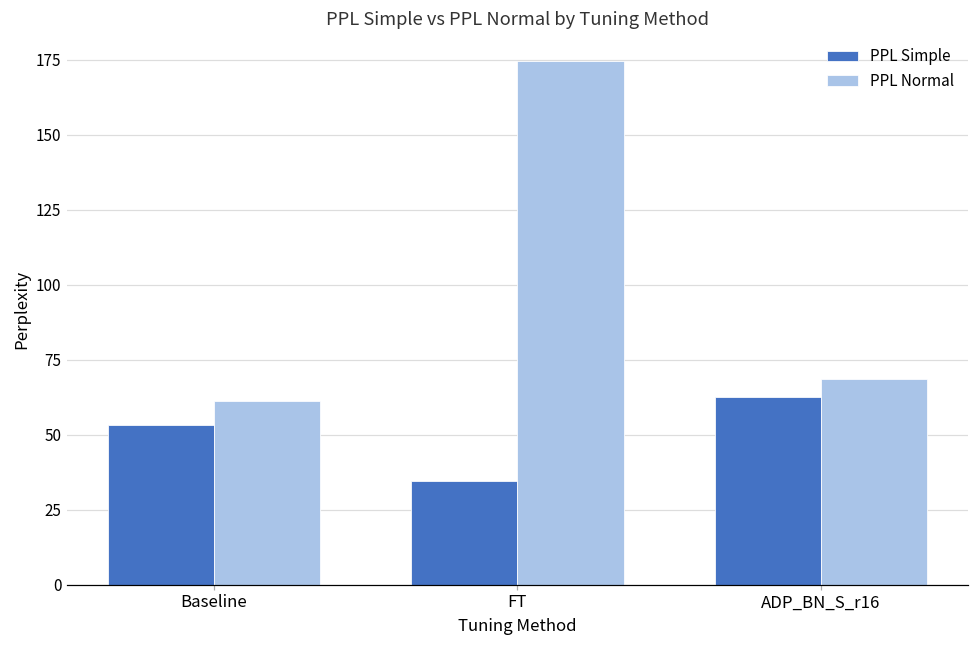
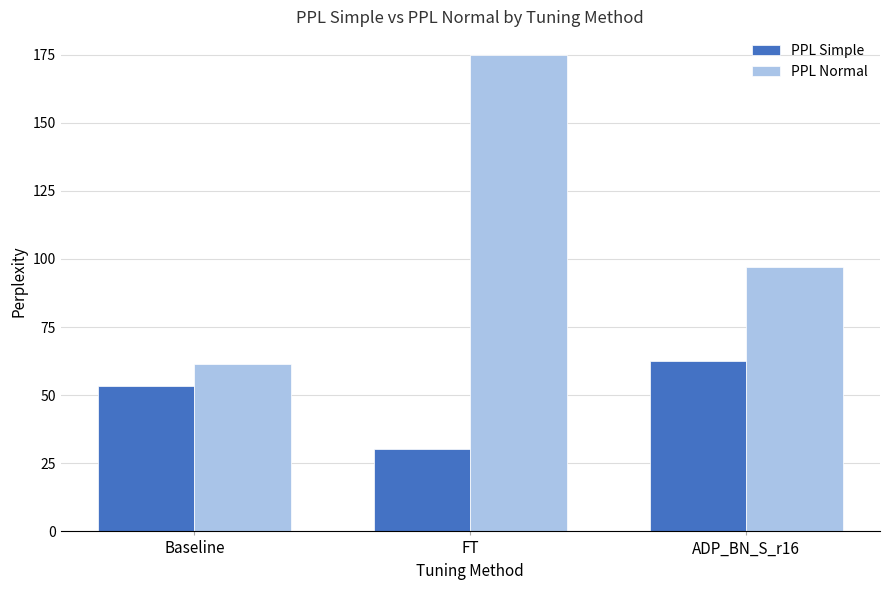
PPL Simple, FT: 35 -> 30
PPL Normal, ADP_BN_S_r16: 69 -> 97
